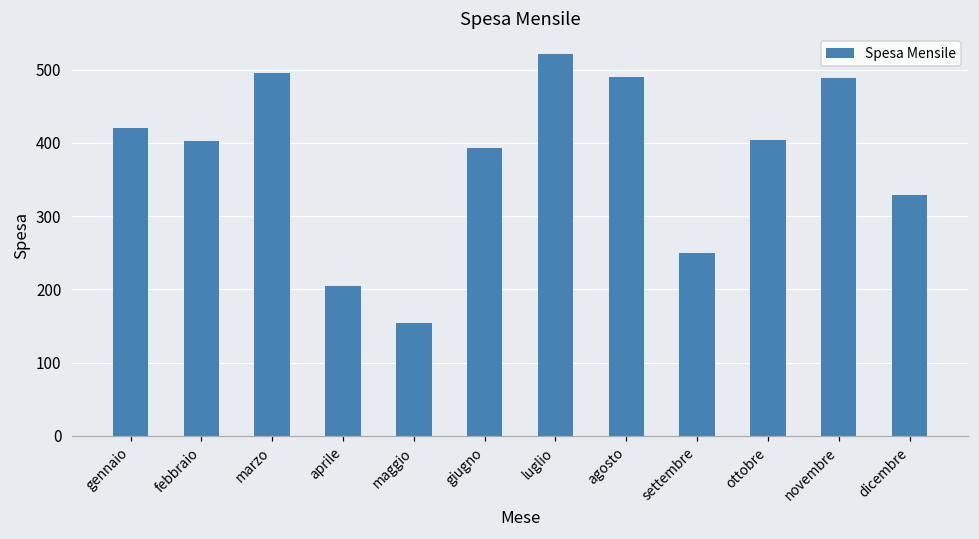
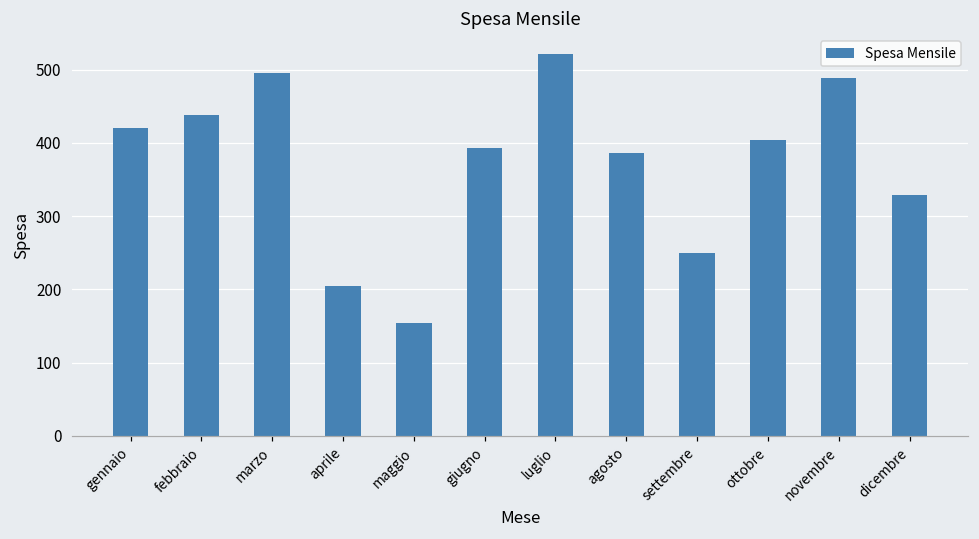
febbraio: 400 -> 440
agosto: 490 -> 390
